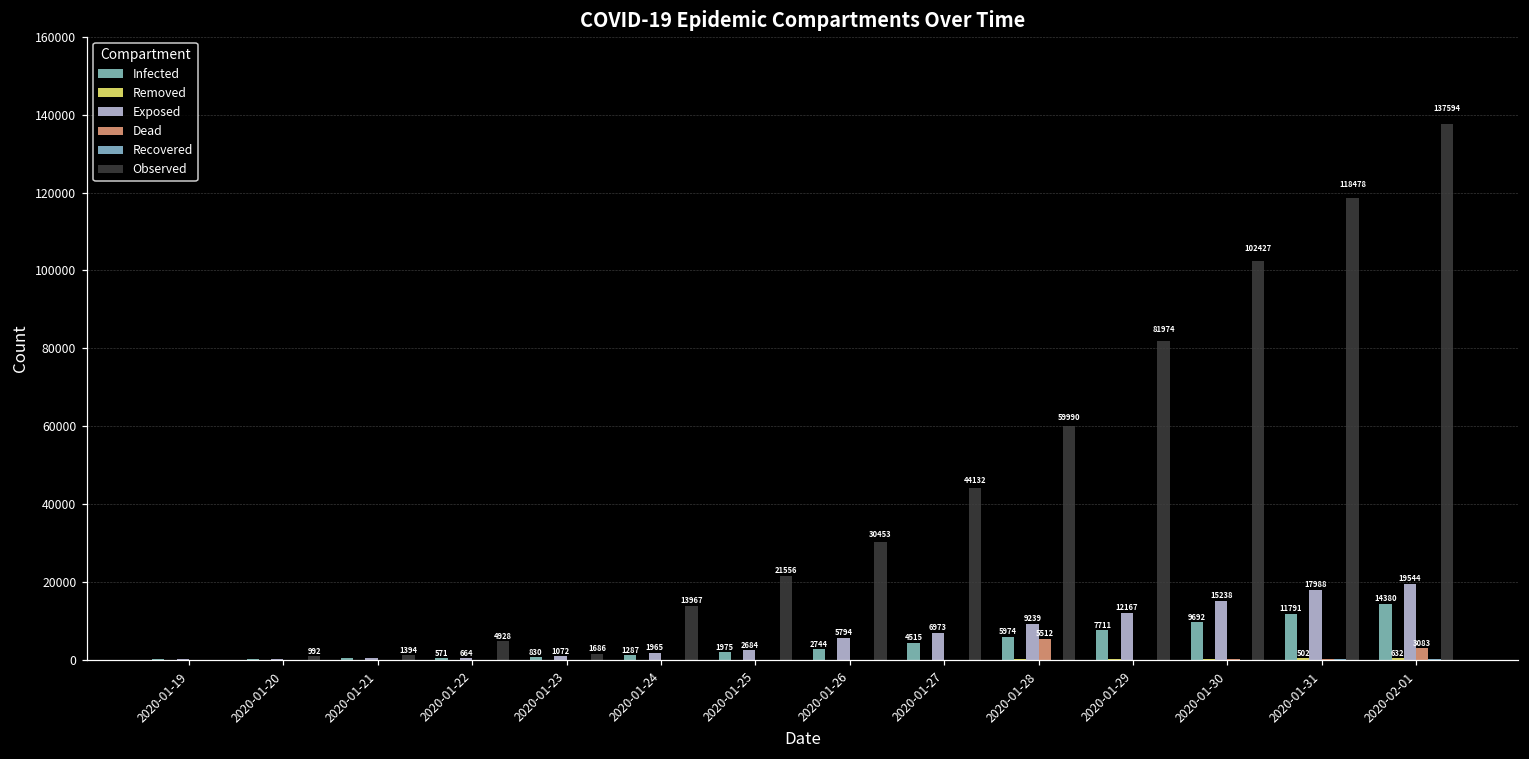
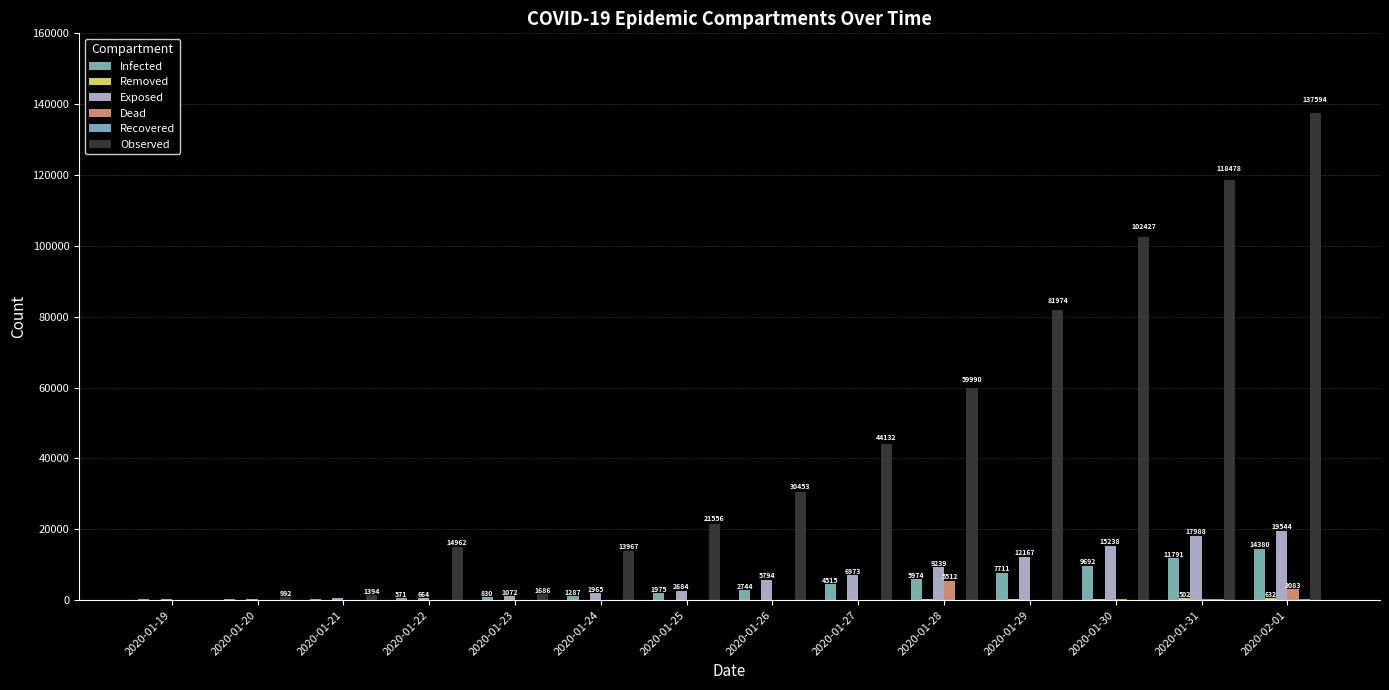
Observed, 2020-01-22: 4928 -> 14962
